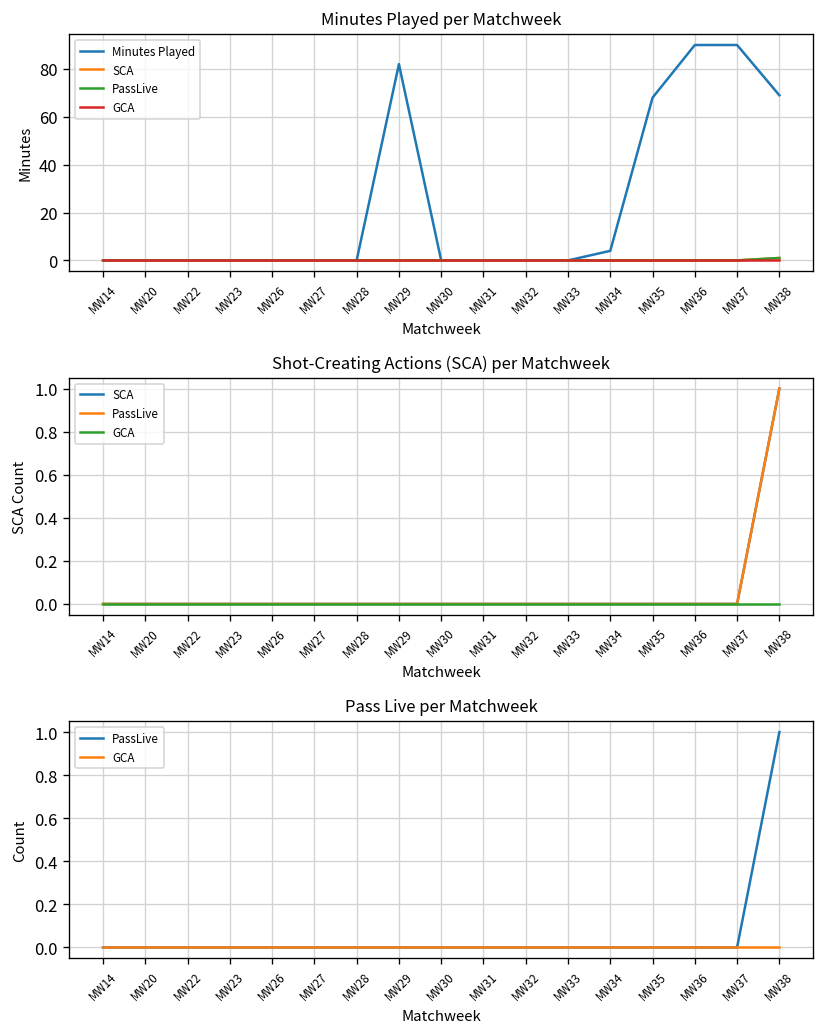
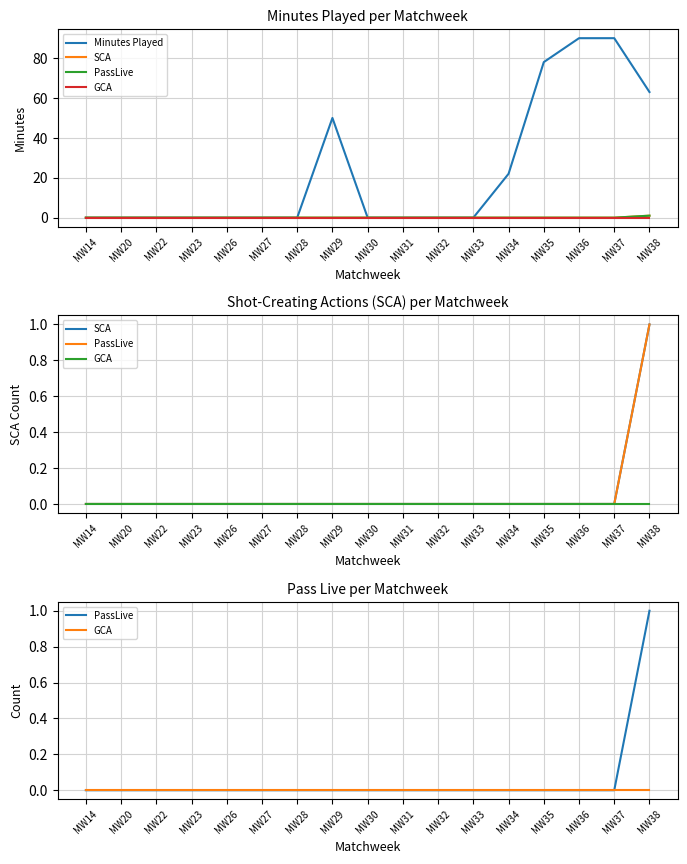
Minutes Played per Matchweek, Minutes Played, MW29: 82 -> 50
Minutes Played per Matchweek, Minutes Played, MW34: 4 -> 22
Minutes Played per Matchweek, Minutes Played, MW35: 68 -> 78
Minutes Played per Matchweek, Minutes Played, MW38: 69 -> 63
